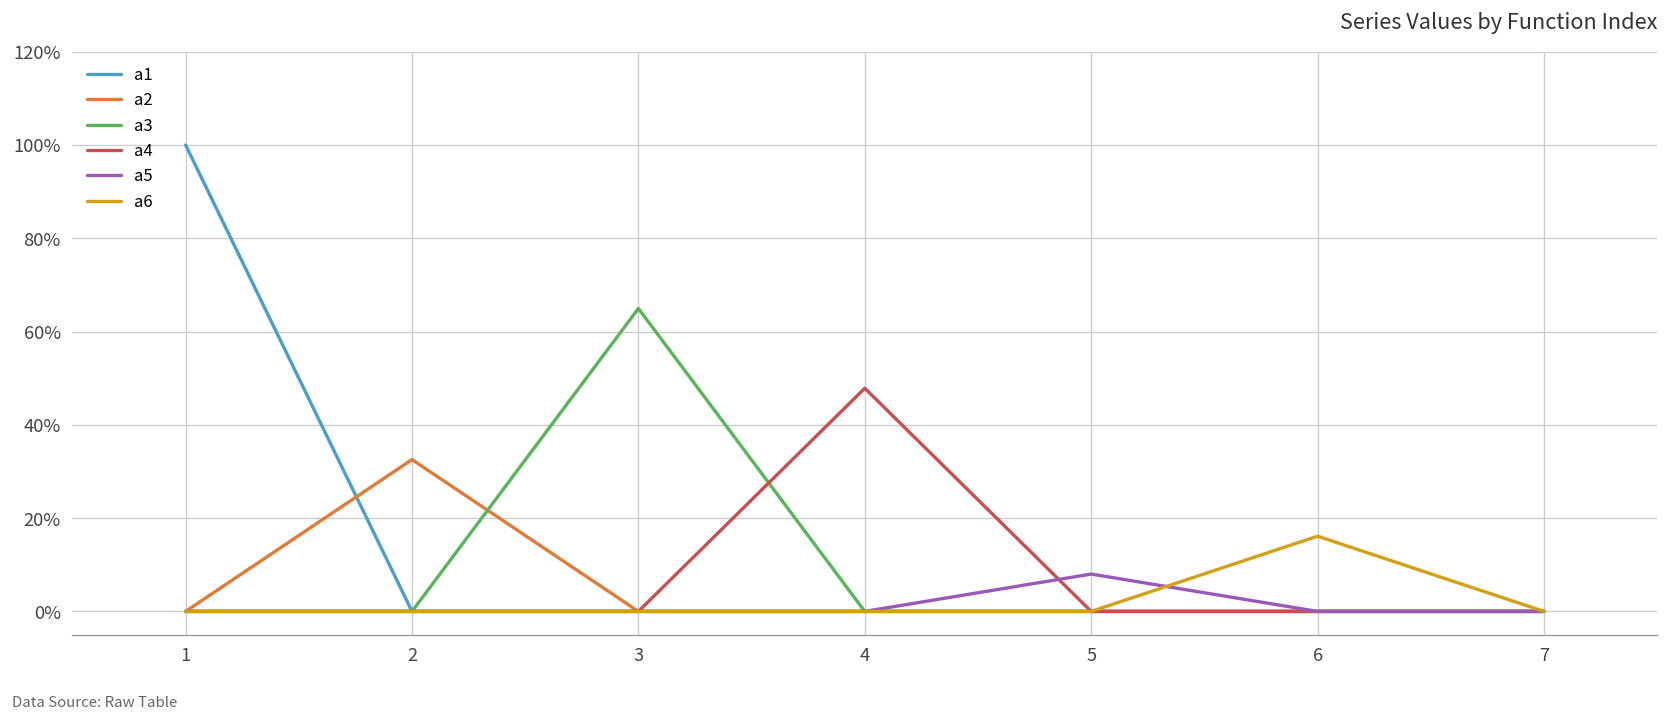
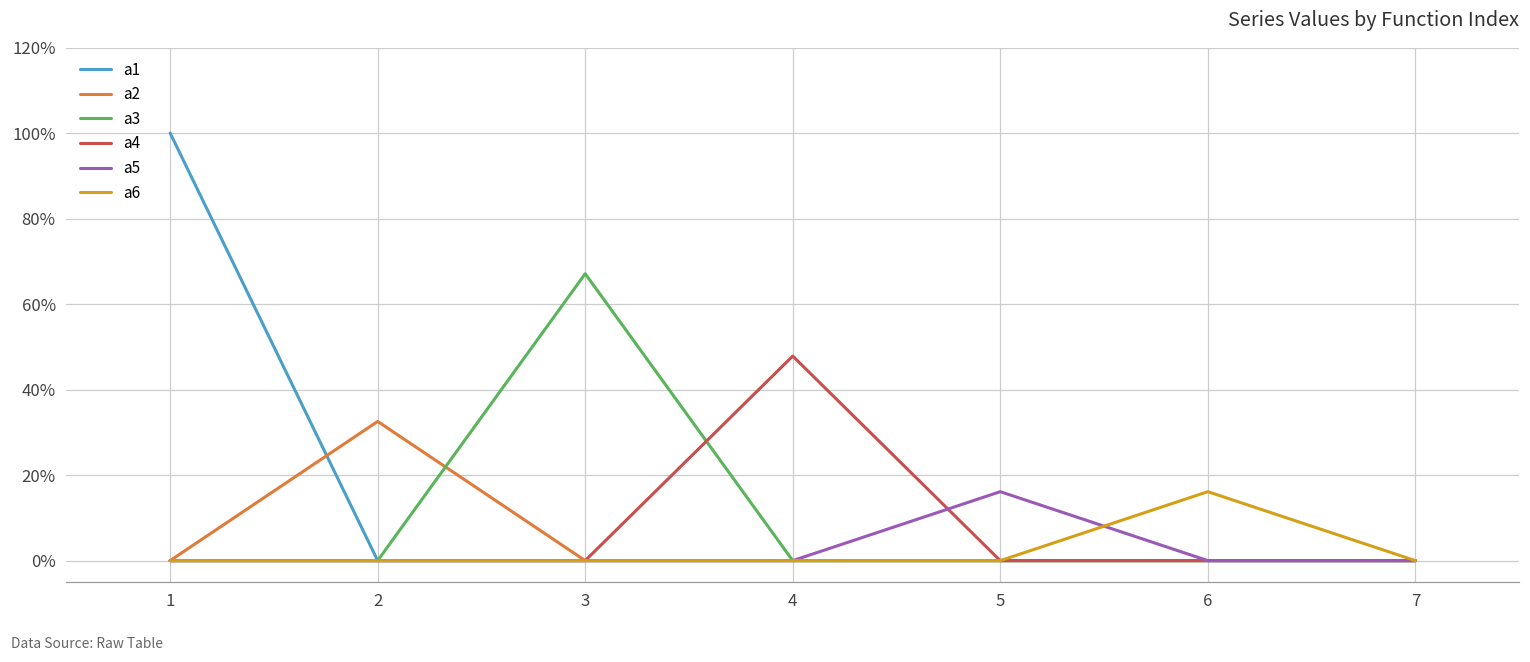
a3, 3: 65% -> 67%
a5, 5: 8% -> 16%
